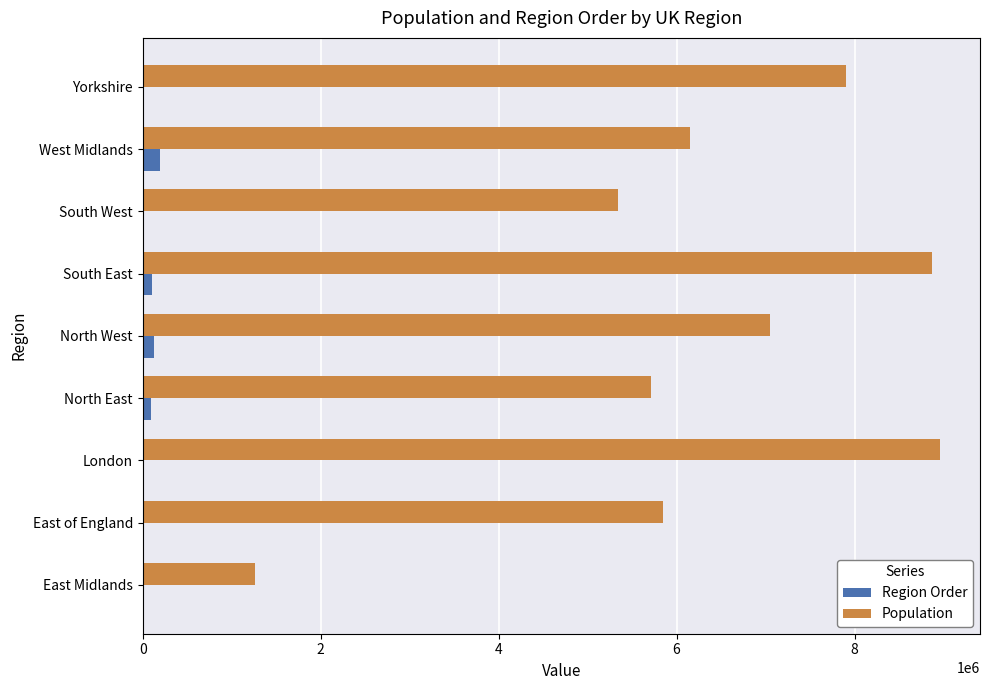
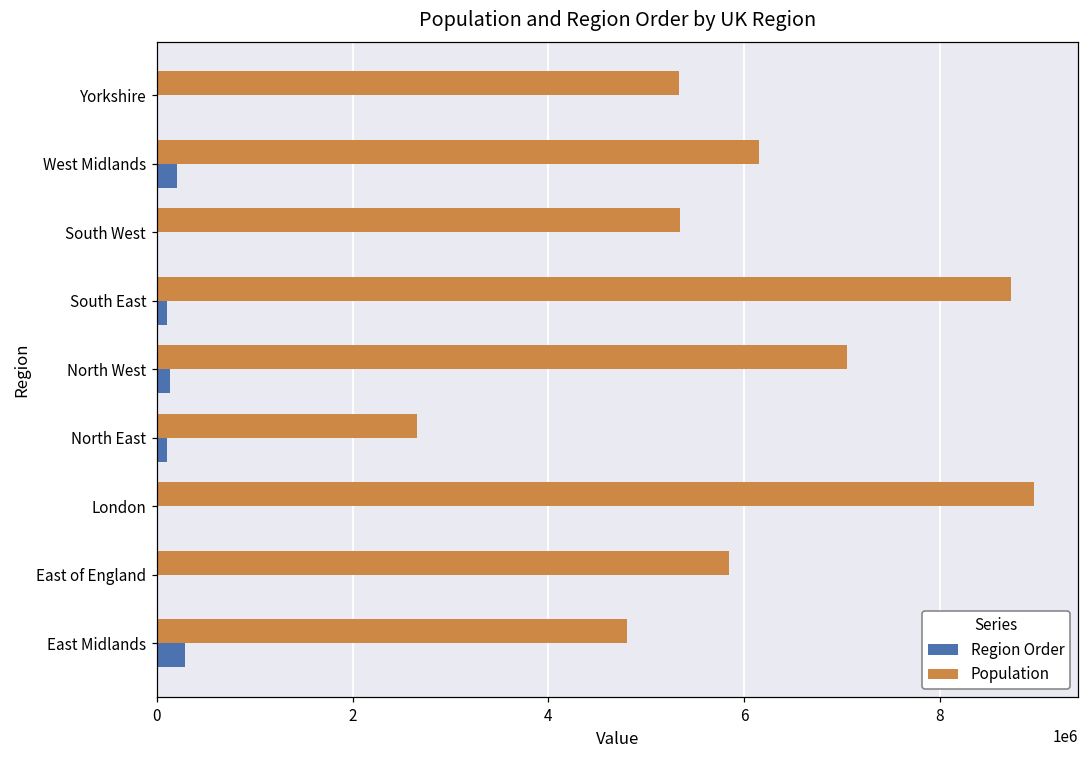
Population, Yorkshire: 7900000 -> 5300000
Population, South East: 8900000 -> 8700000
Population, North East: 5700000 -> 2700000
Population, East Midlands: 1300000 -> 4800000
Region Order, East Midlands: 0 -> 300000
